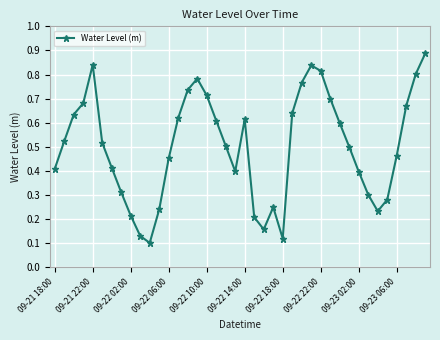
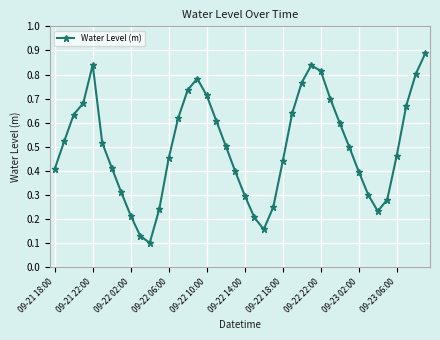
09-22 14:00: 0.61 -> 0.30
09-22 18:00: 0.12 -> 0.44
